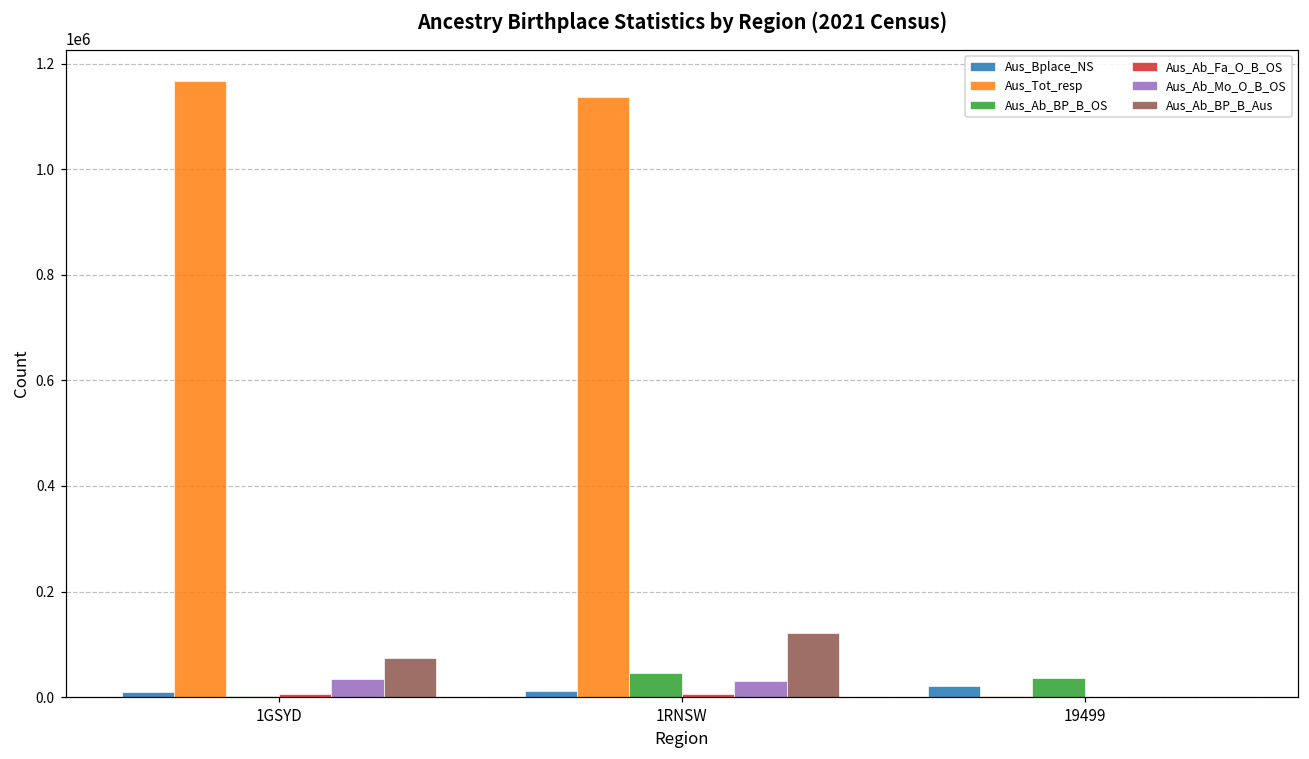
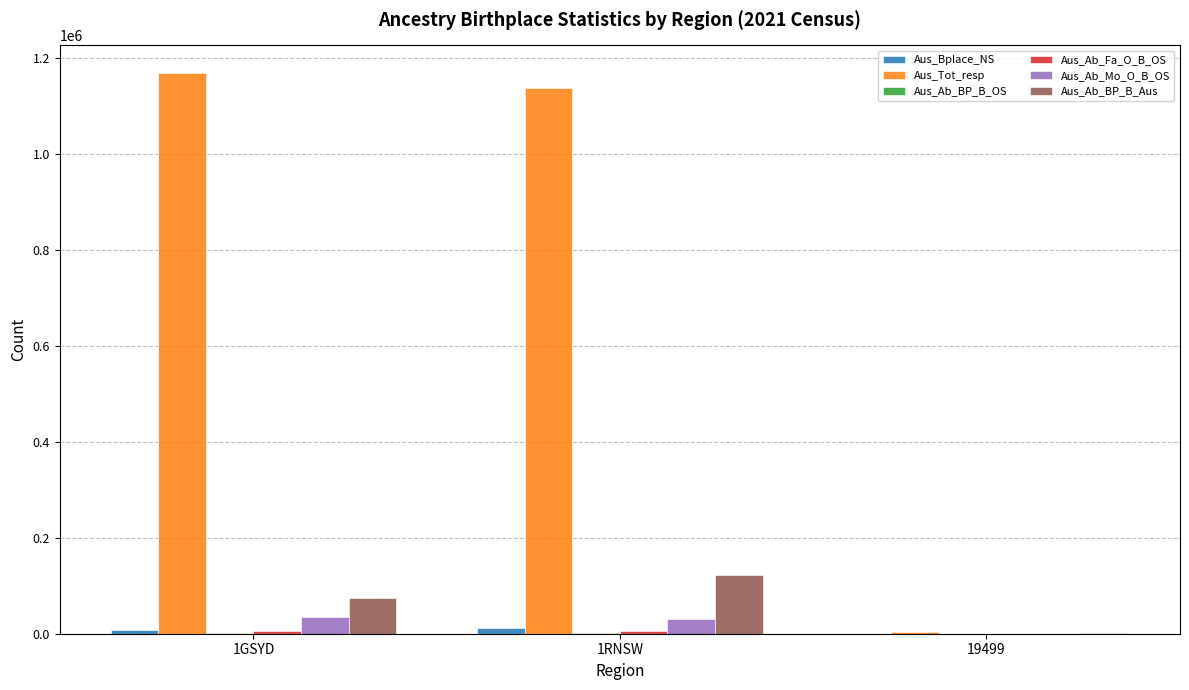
Aus_Ab_BP_B_OS, 1RNSW: 50000 -> 0
Aus_Bplace_NS, 19499: 20000 -> 0
Aus_Ab_BP_B_OS, 19499: 40000 -> 0
